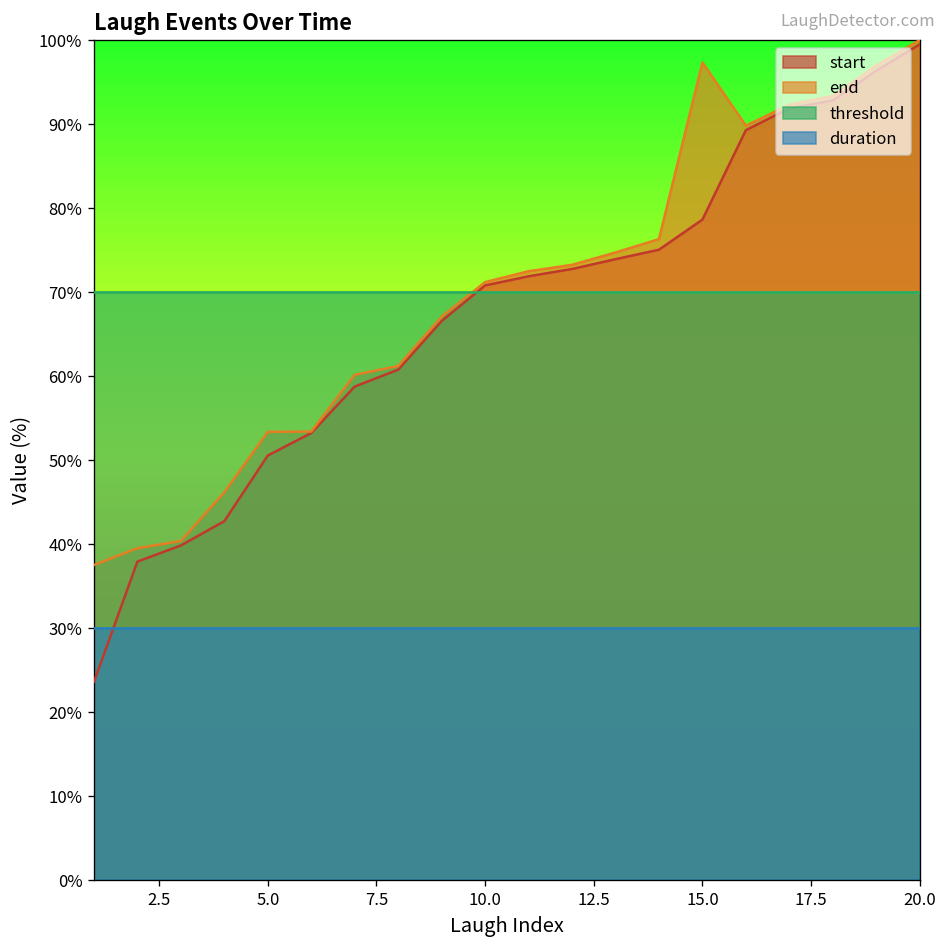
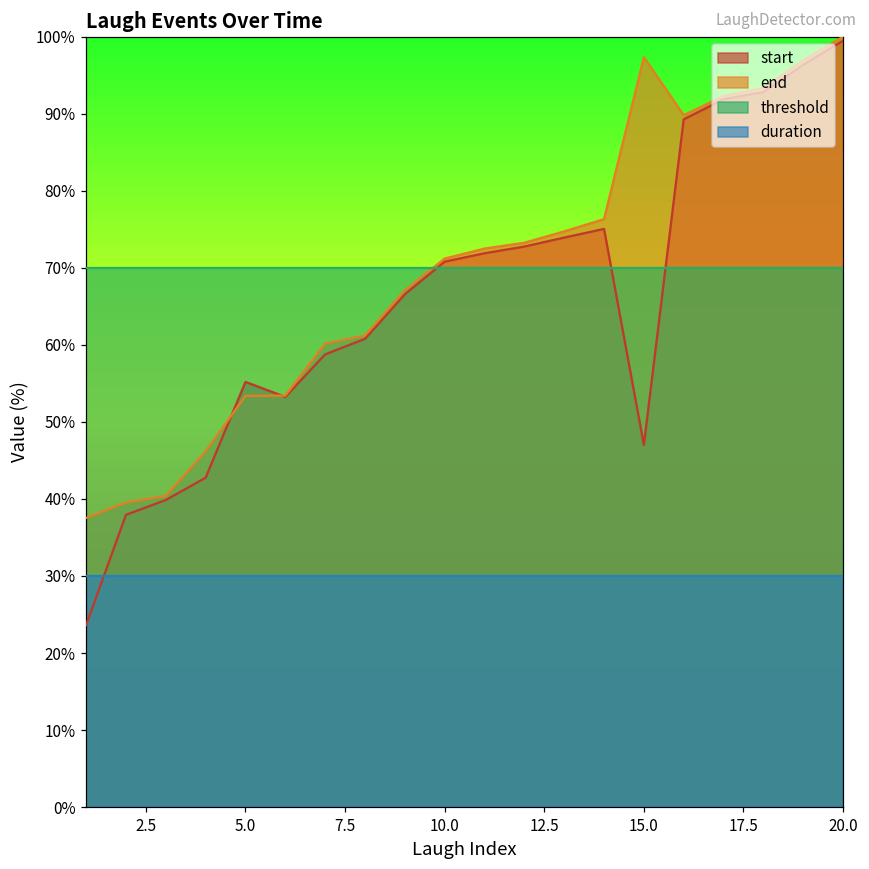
start, 5.0: 51% -> 55%
start, 15.0: 79% -> 47%
